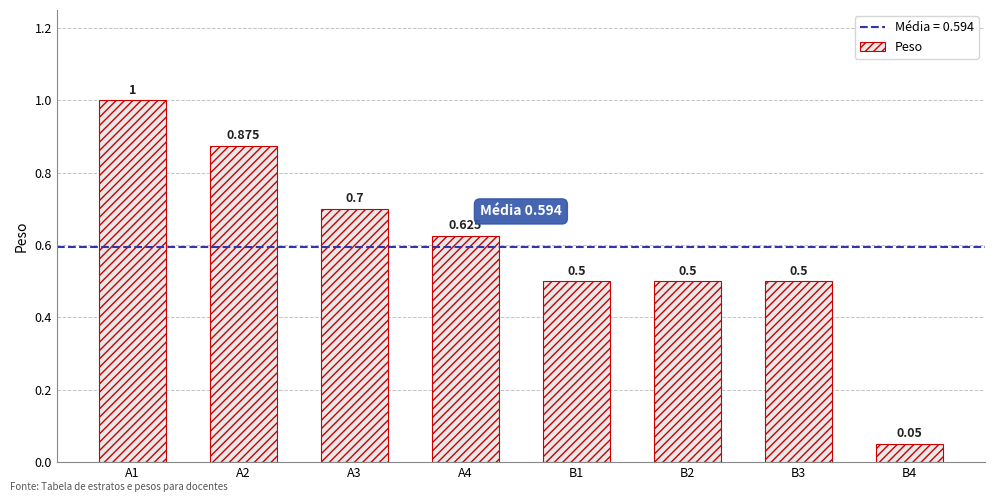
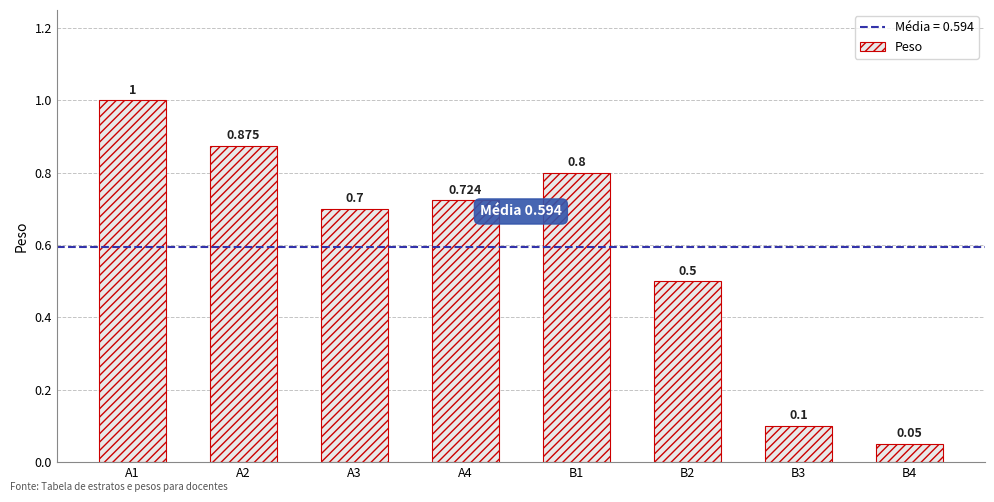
A4: 0.625 -> 0.724
B1: 0.5 -> 0.8
B3: 0.5 -> 0.1
